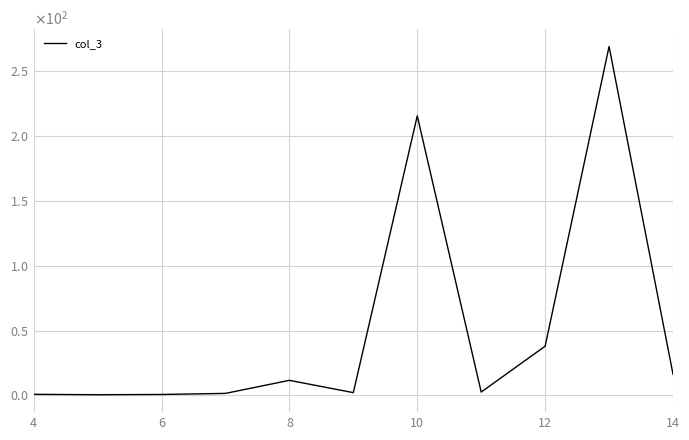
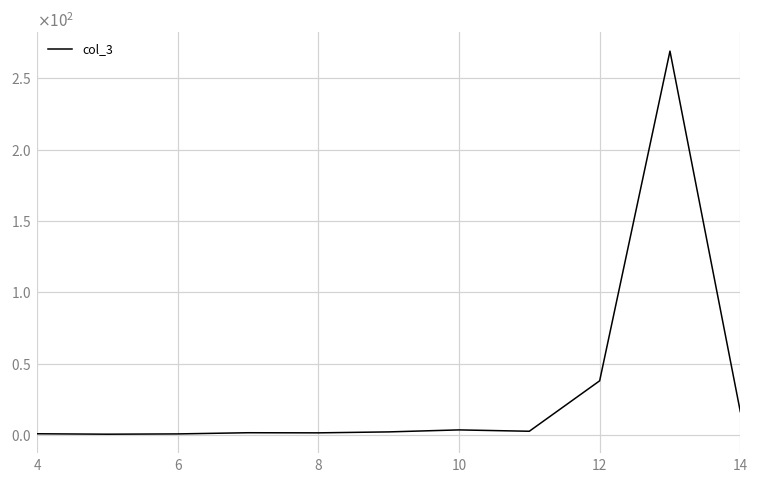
8: 12 -> 2
10: 215 -> 4
